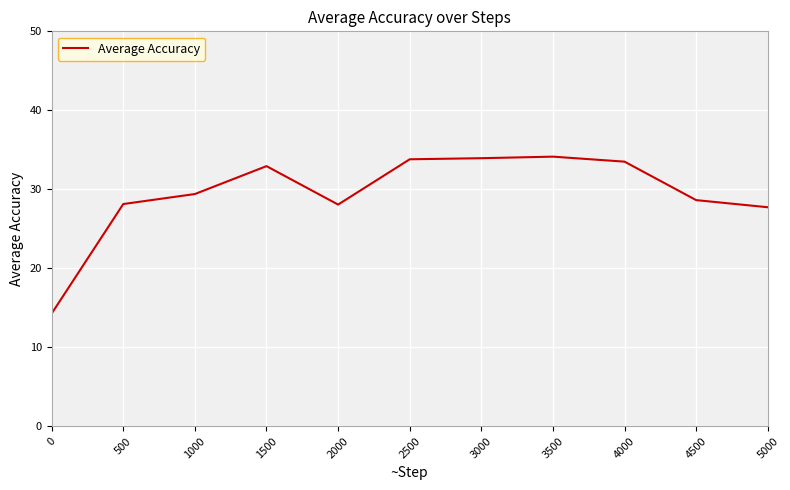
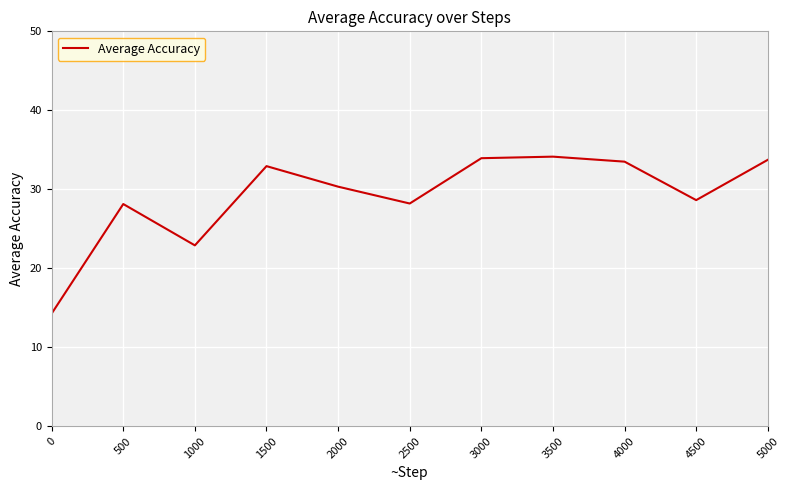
1000: 29 -> 23
2000: 28 -> 30
2500: 34 -> 28
5000: 28 -> 34
